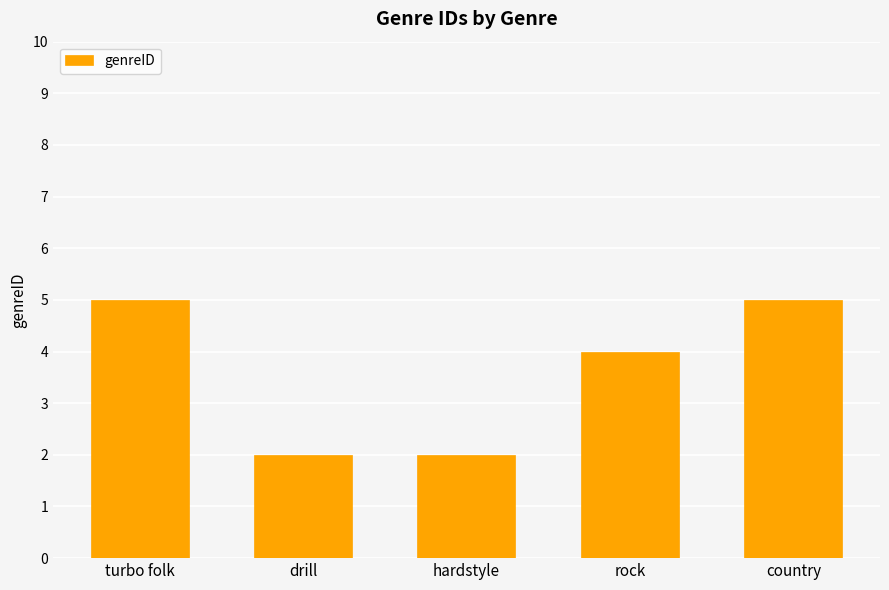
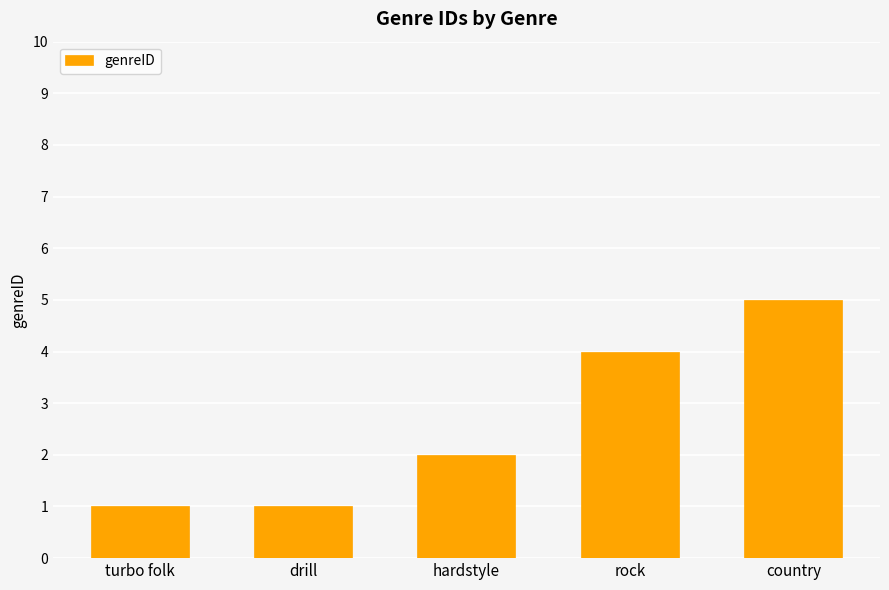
turbo folk: 5 -> 1
drill: 2 -> 1
